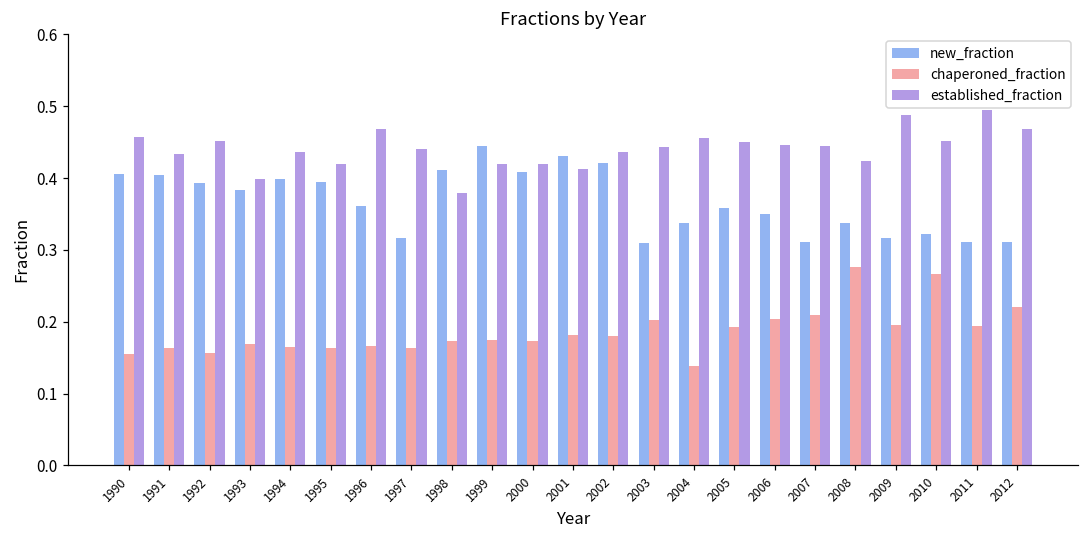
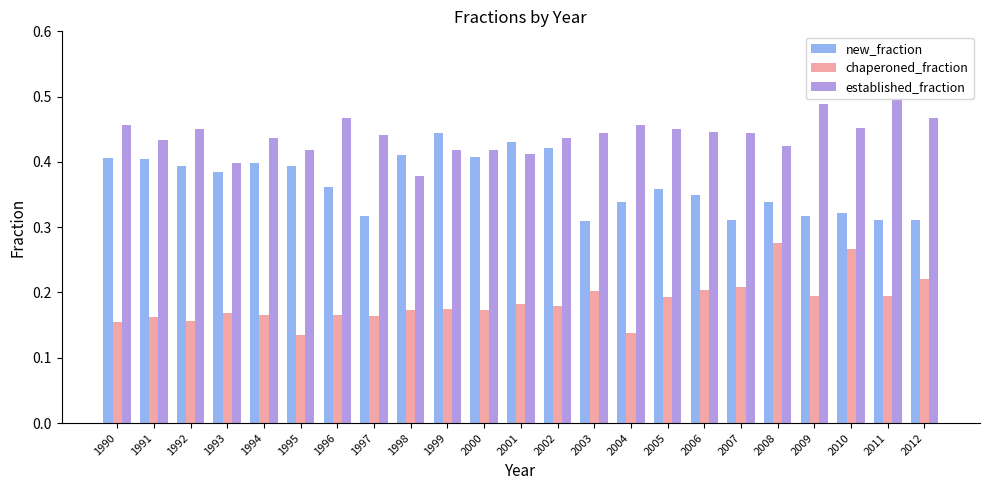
chaperoned_fraction, 1995: 0.16 -> 0.14
